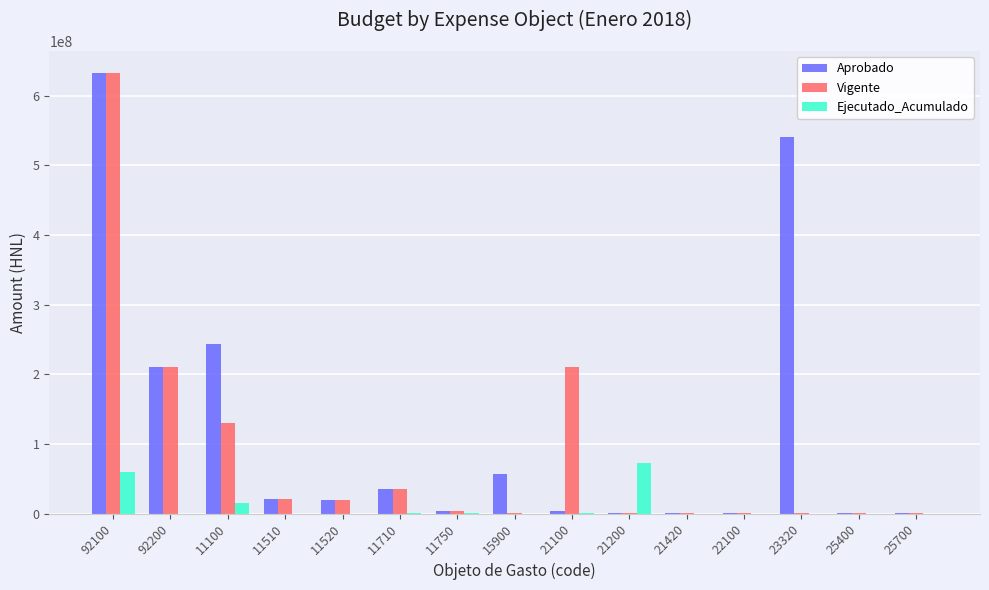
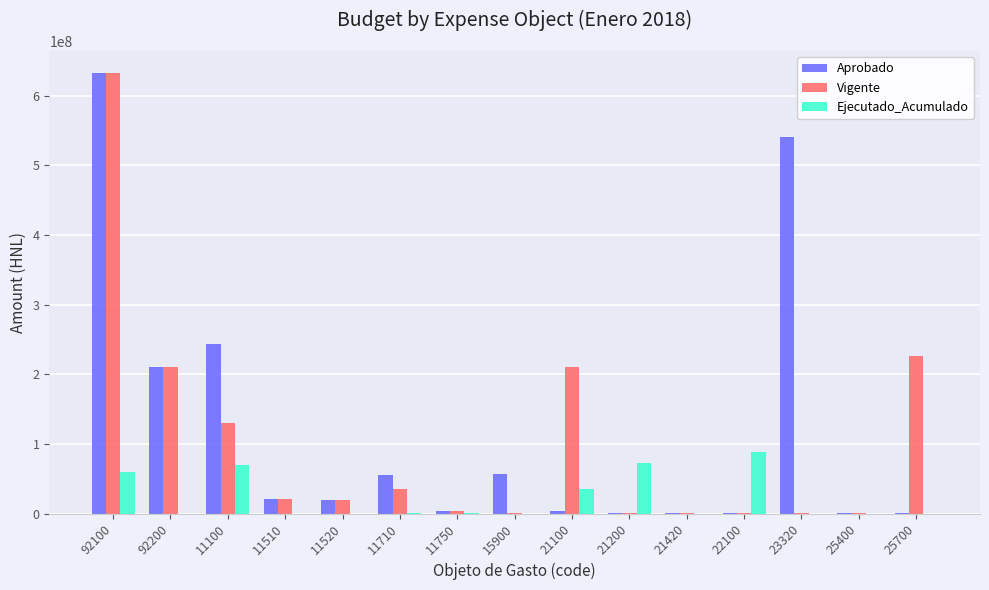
Ejecutado_Acumulado, 11100: 20000000 -> 70000000
Aprobado, 11710: 40000000 -> 60000000
Ejecutado_Acumulado, 21100: 0 -> 30000000
Ejecutado_Acumulado, 22100: 0 -> 90000000
Vigente, 25700: 0 -> 230000000
